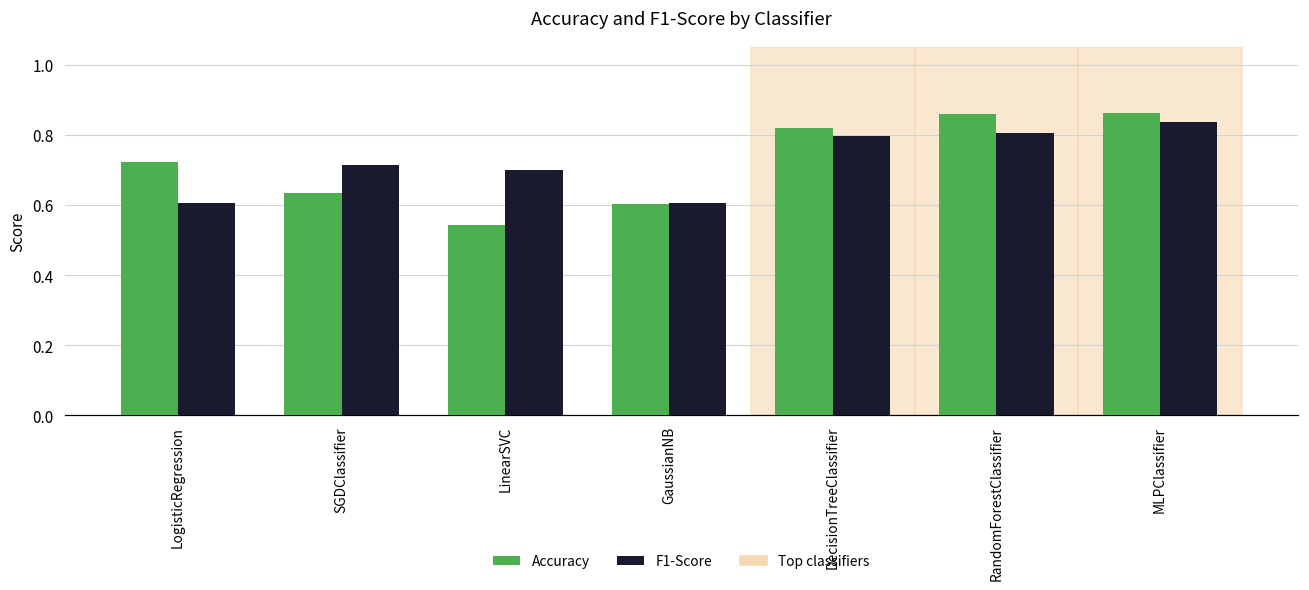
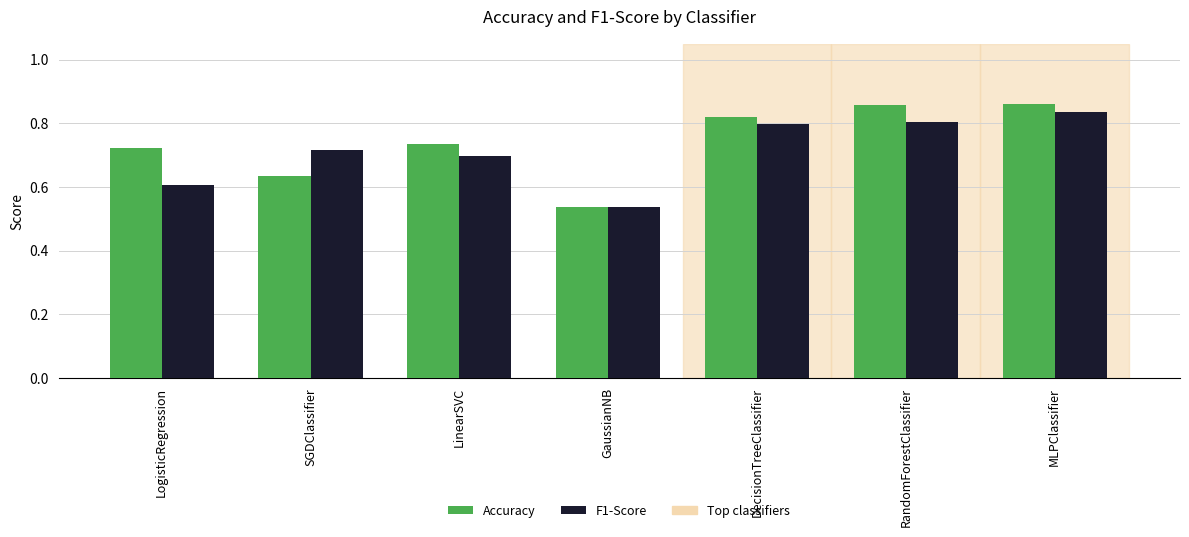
Accuracy, LinearSVC: 0.54 -> 0.74
Accuracy, GaussianNB: 0.60 -> 0.54
F1-Score, GaussianNB: 0.60 -> 0.54
